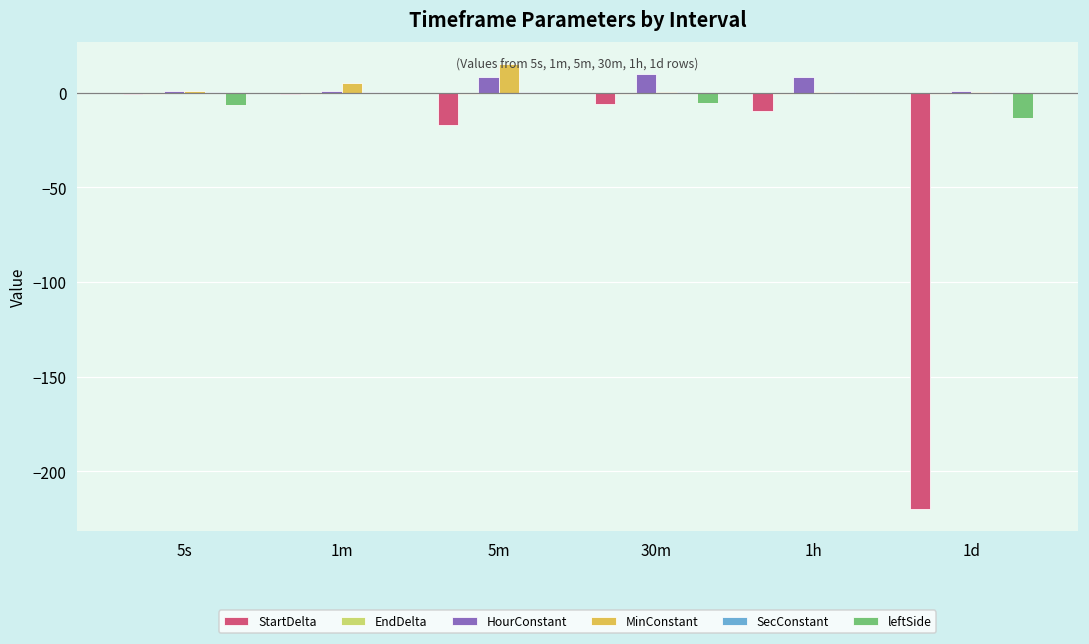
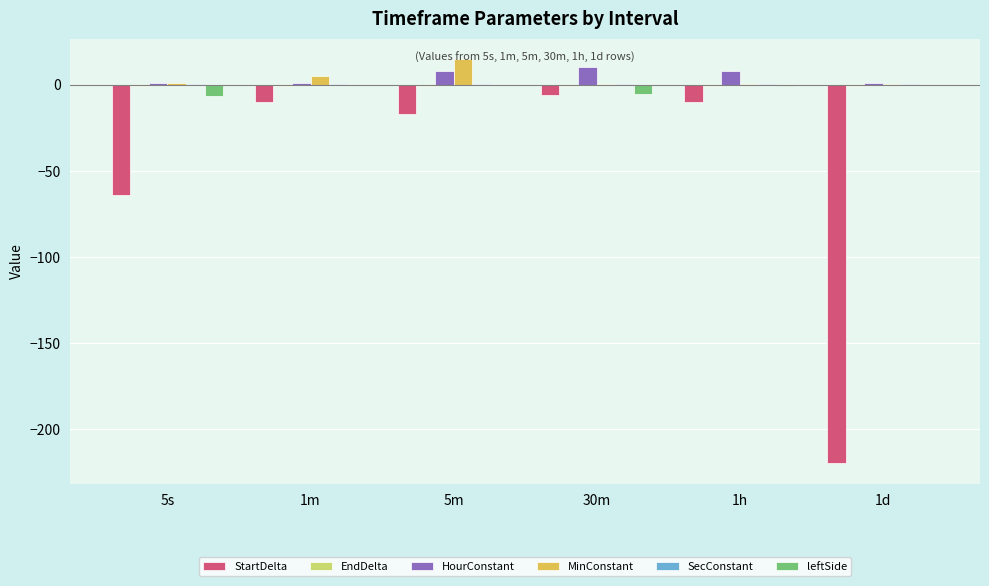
StartDelta, 5s: -1 -> -64
StartDelta, 1m: -1 -> -10
leftSide, 1d: -14 -> 0
